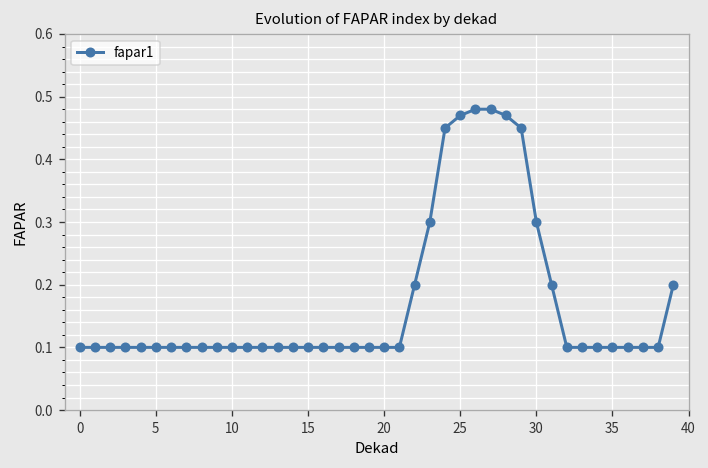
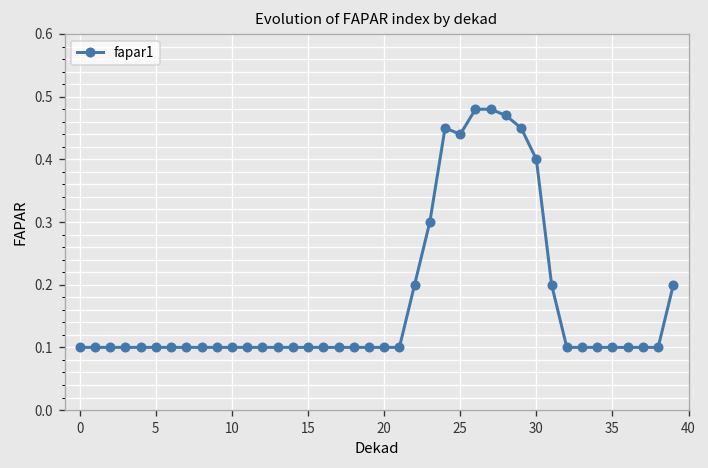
25: 0.47 -> 0.44
30: 0.3 -> 0.4
